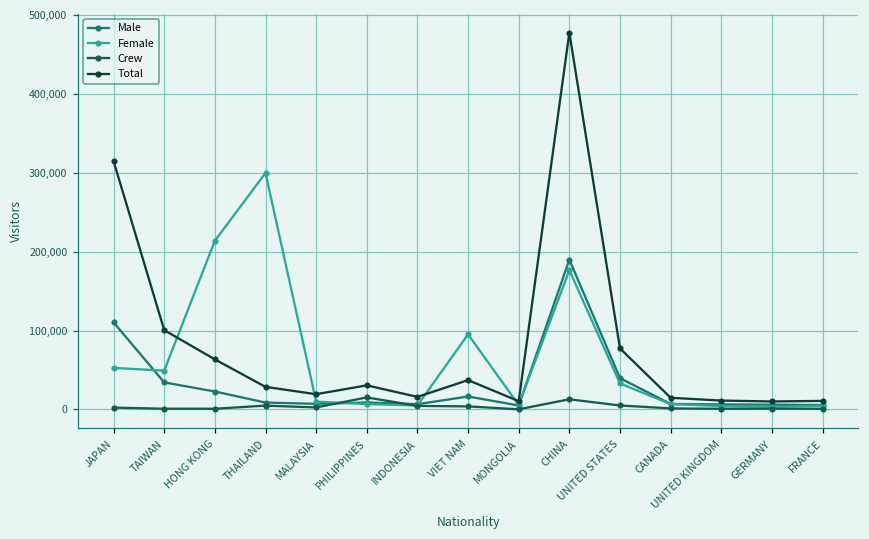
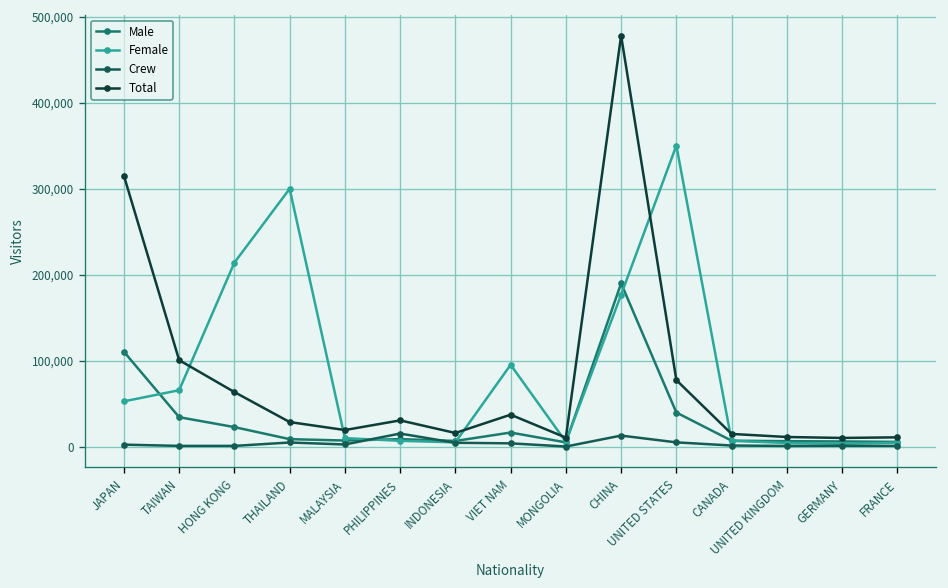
Female, TAIWAN: 50,000 -> 70,000
Female, UNITED STATES: 30,000 -> 350,000
